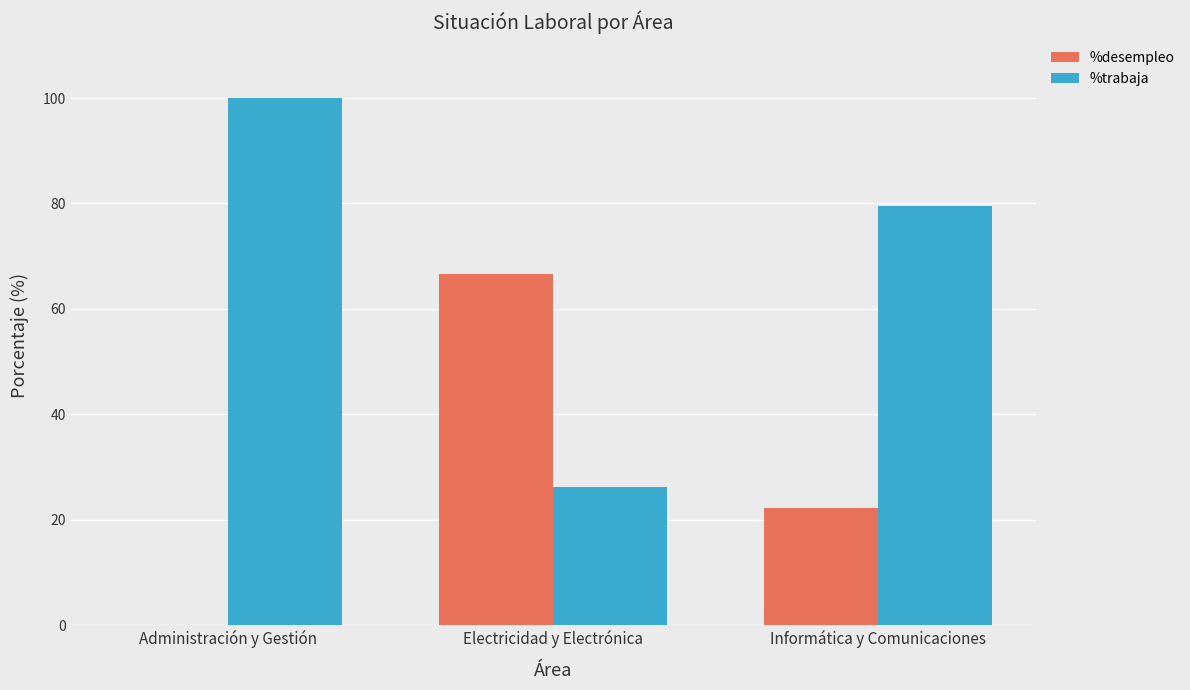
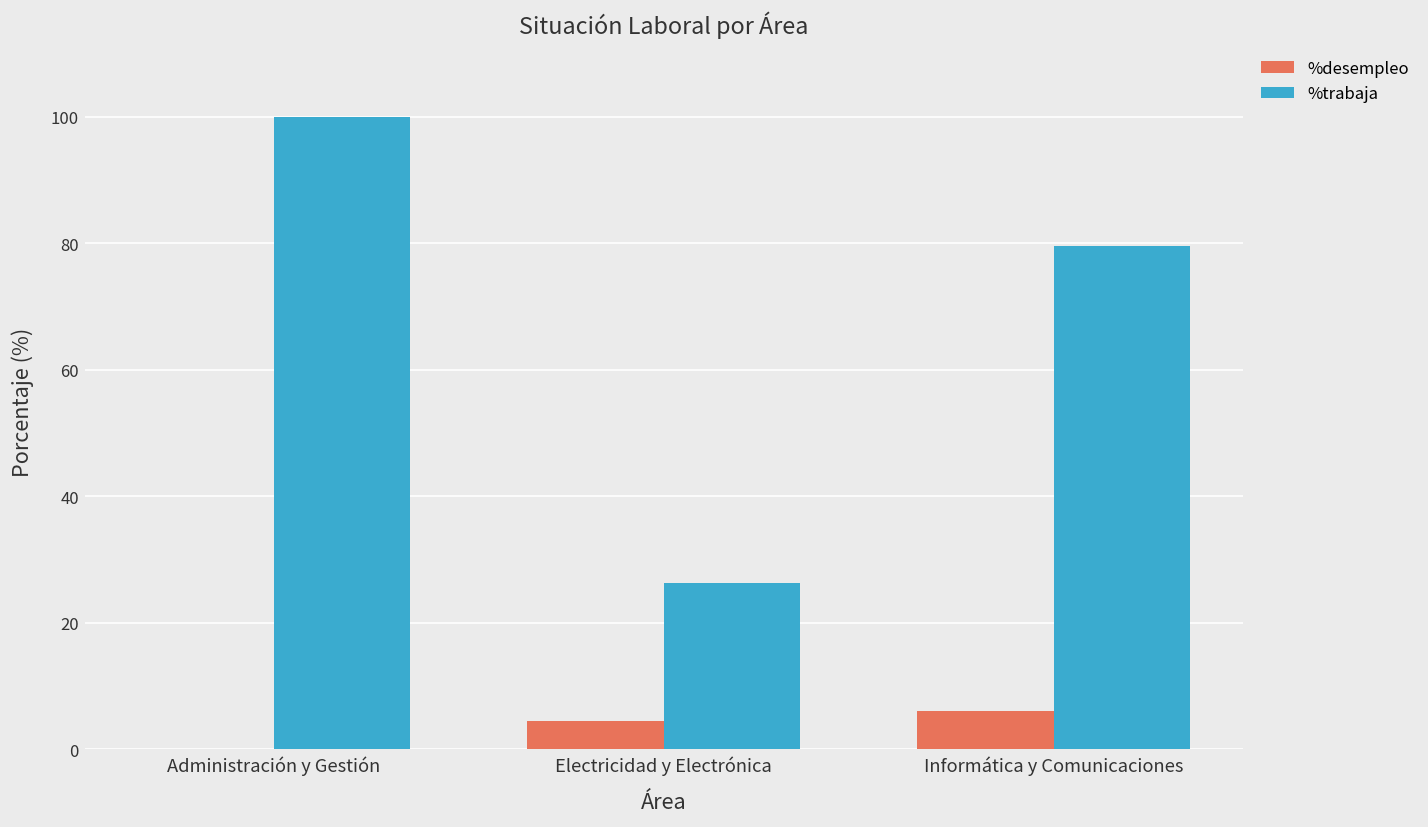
%desempleo, Electricidad y Electrónica: 67 -> 4
%desempleo, Informática y Comunicaciones: 22 -> 6
